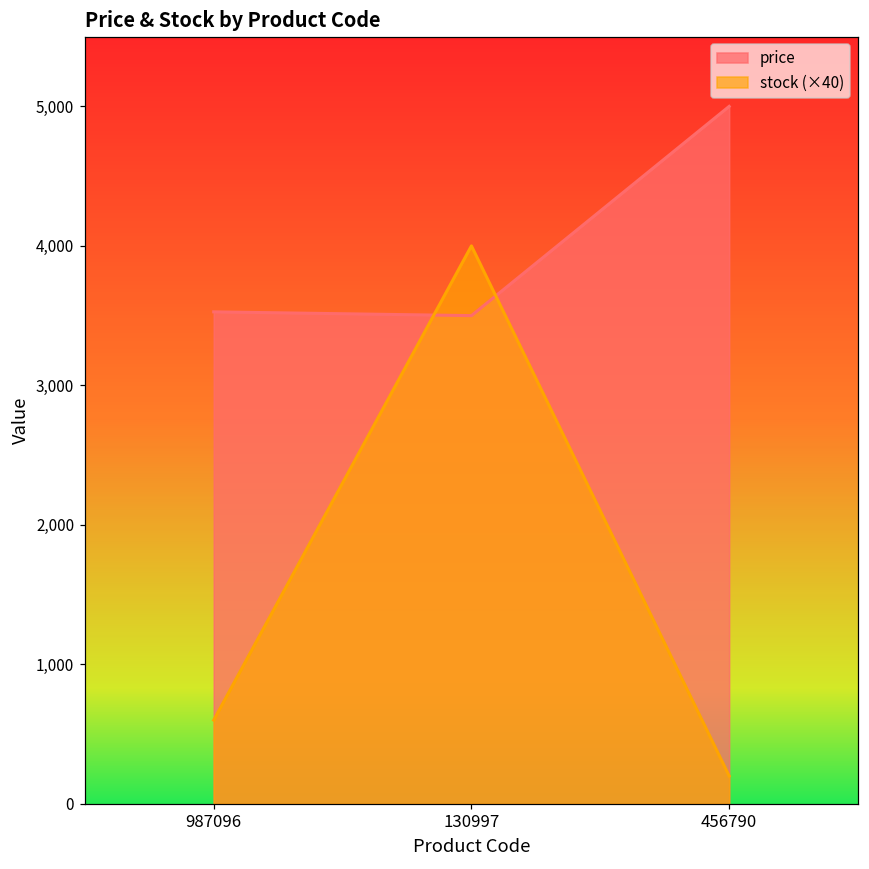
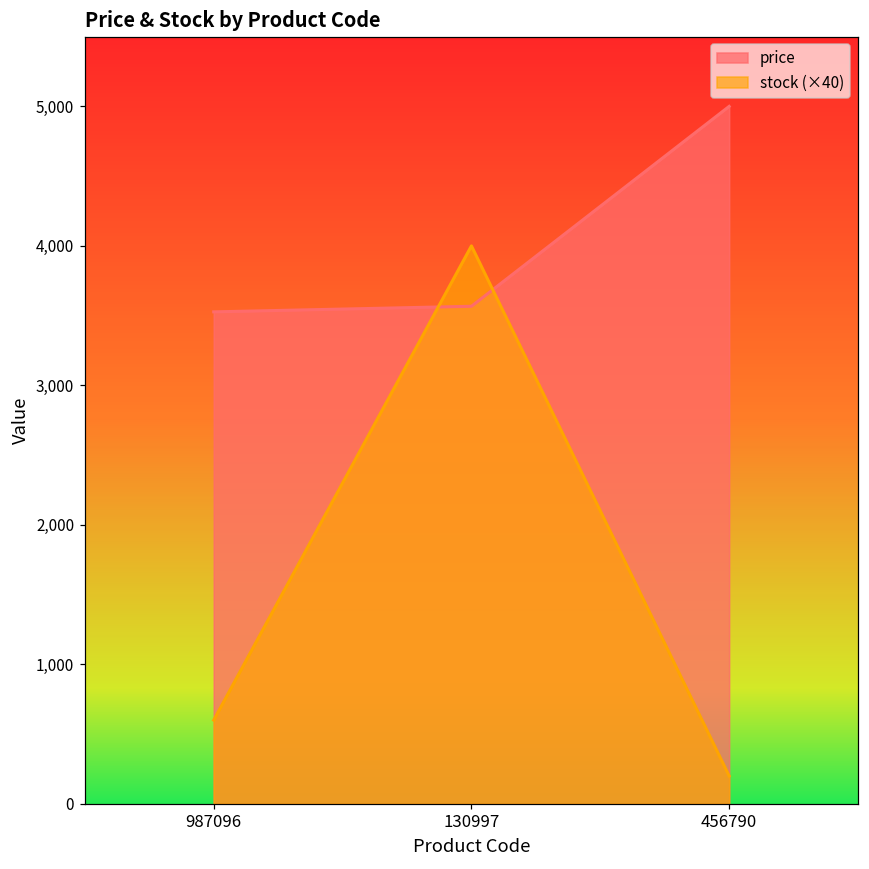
price, 130997: 3,500 -> 3,570
